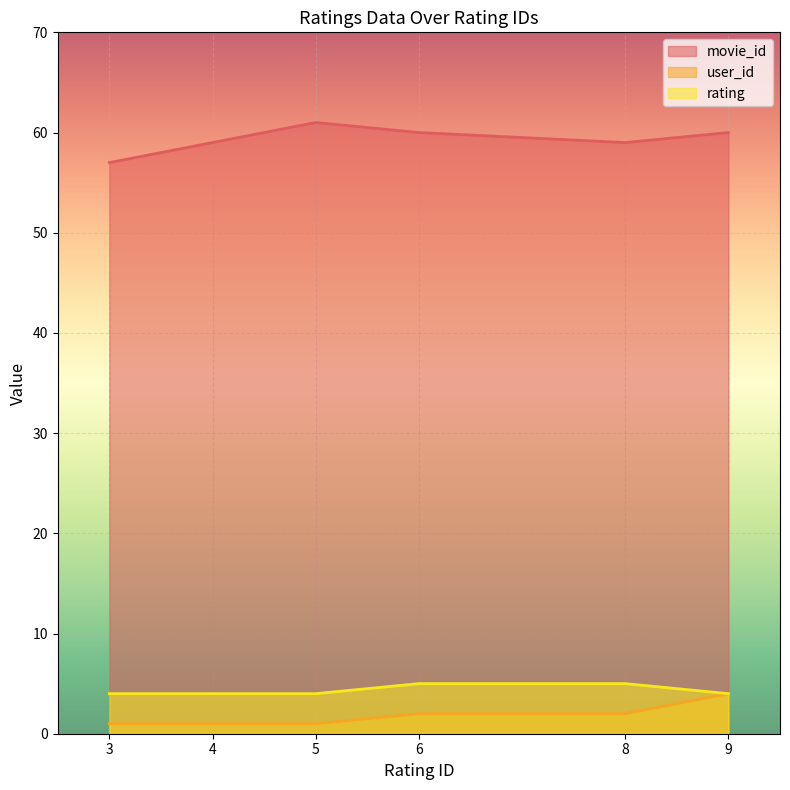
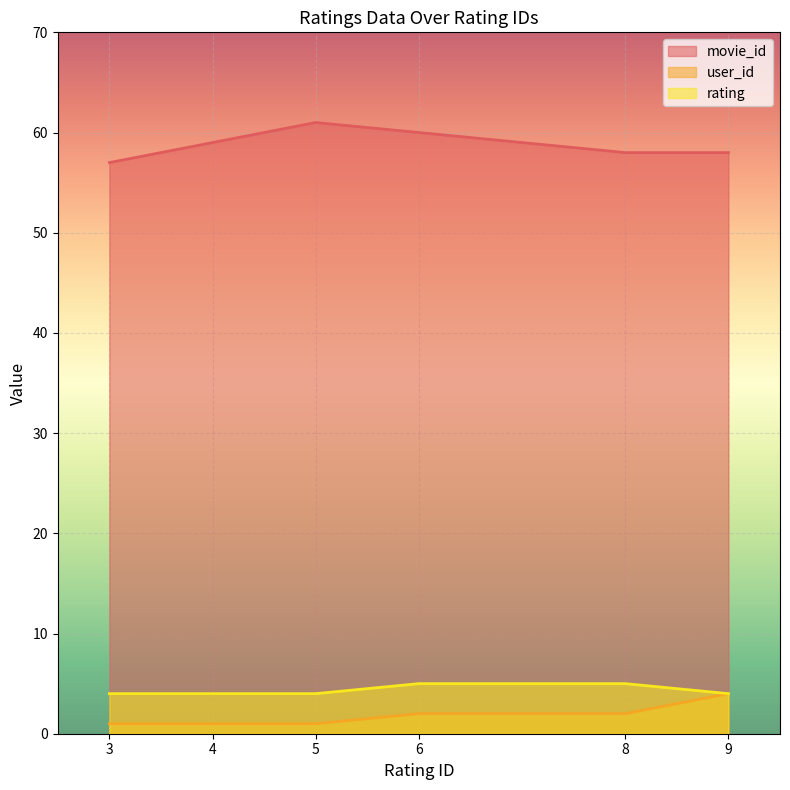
movie_id, 8: 59 -> 58
movie_id, 9: 60 -> 58
